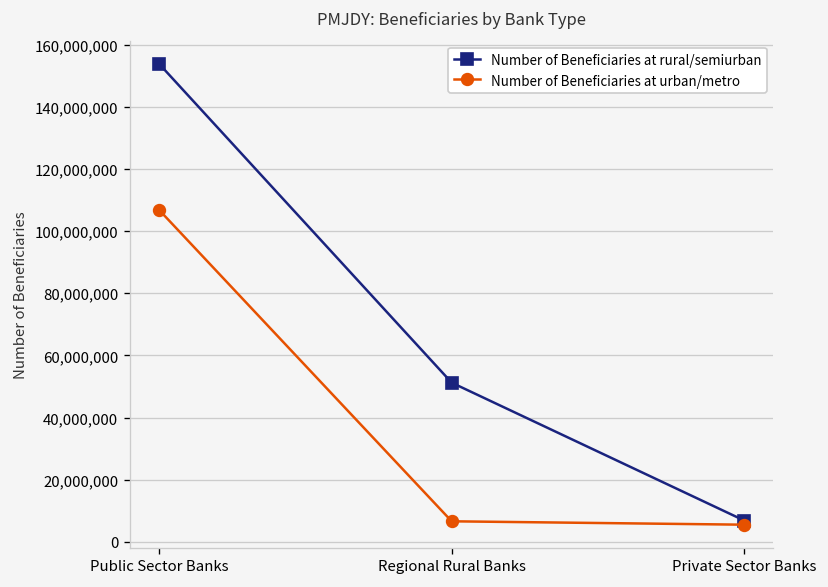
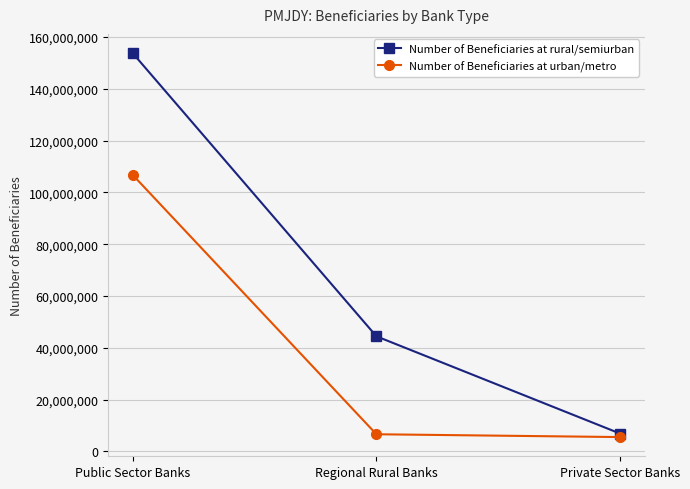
Number of Beneficiaries at rural/semiurban, Regional Rural Banks: 51,000,000 -> 44,000,000
